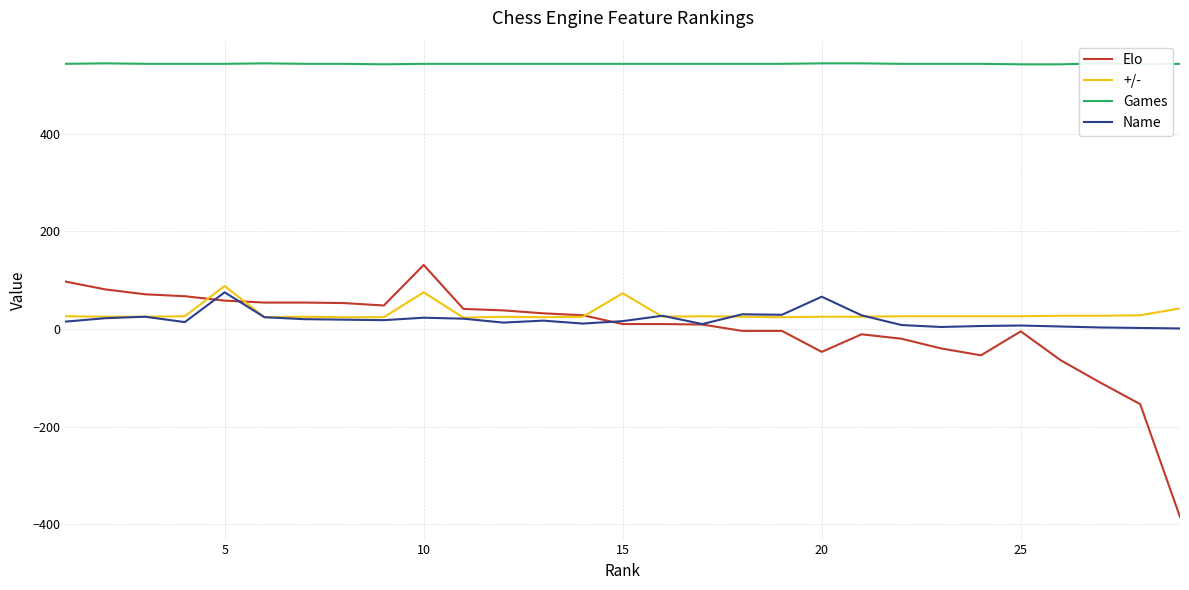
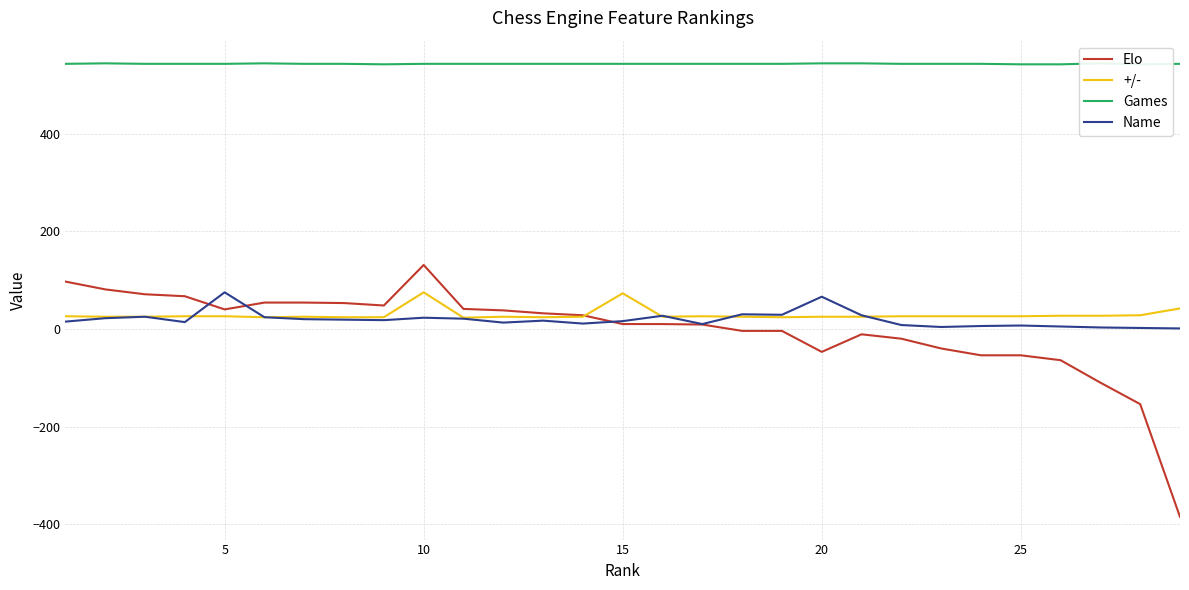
Elo, 5: 60 -> 40
+/-, 5: 90 -> 30
Elo, 25: -10 -> -50
